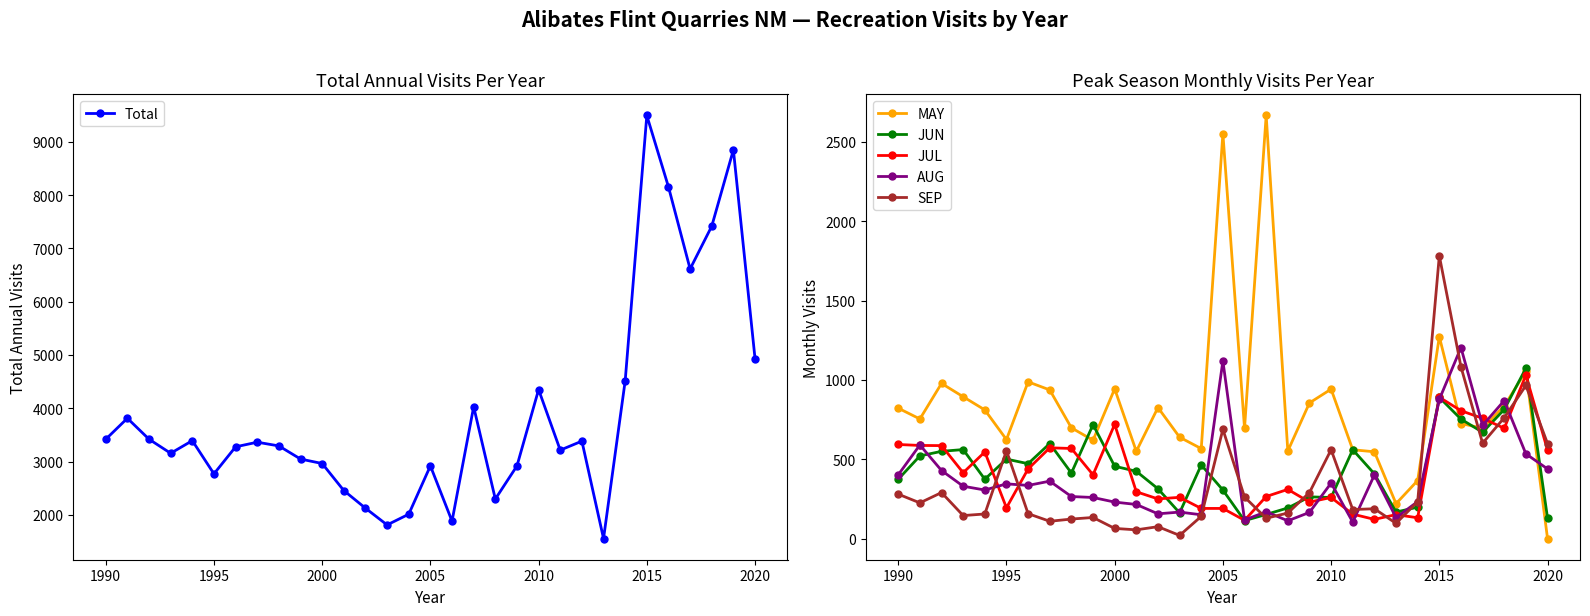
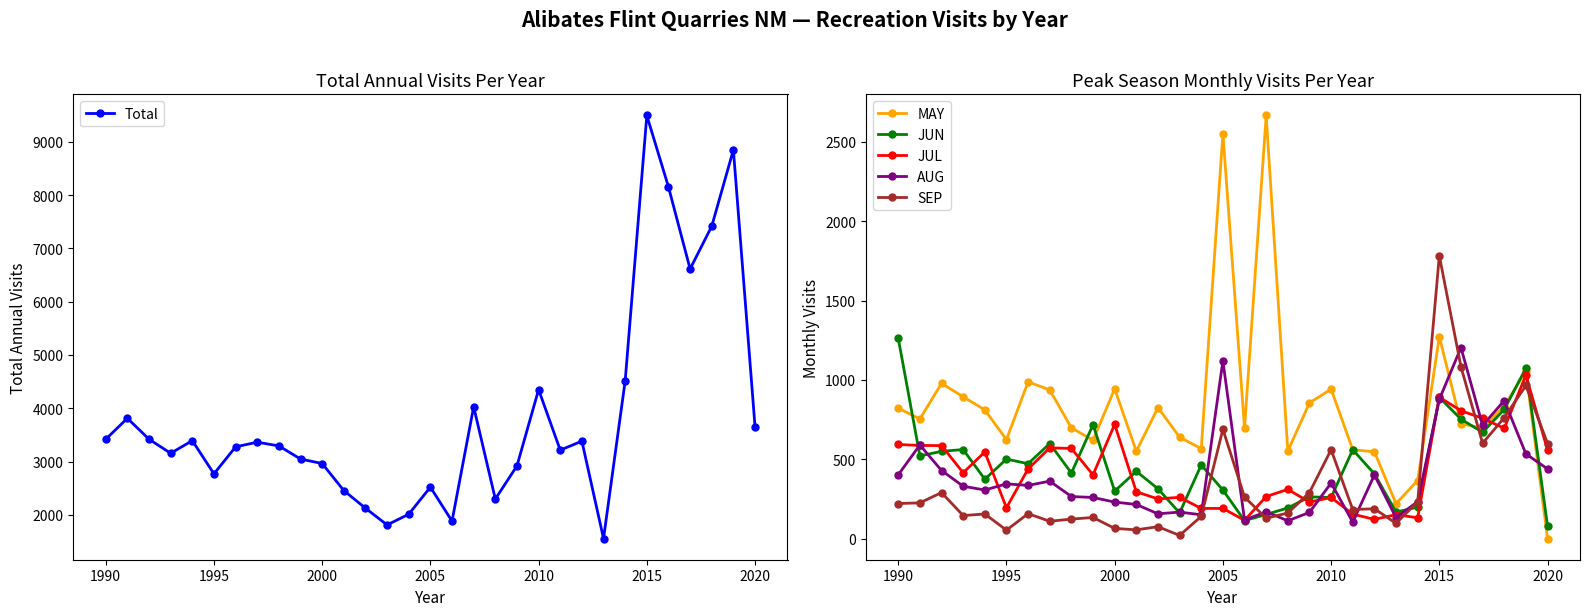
Total Annual Visits Per Year, 2005: 2900 -> 2500
Total Annual Visits Per Year, 2020: 4900 -> 3700
Peak Season Monthly Visits Per Year, JUN, 1990: 370 -> 1260
Peak Season Monthly Visits Per Year, SEP, 1990: 280 -> 220
Peak Season Monthly Visits Per Year, SEP, 1995: 550 -> 50
Peak Season Monthly Visits Per Year, JUN, 2000: 460 -> 300
Peak Season Monthly Visits Per Year, JUN, 2020: 130 -> 80
